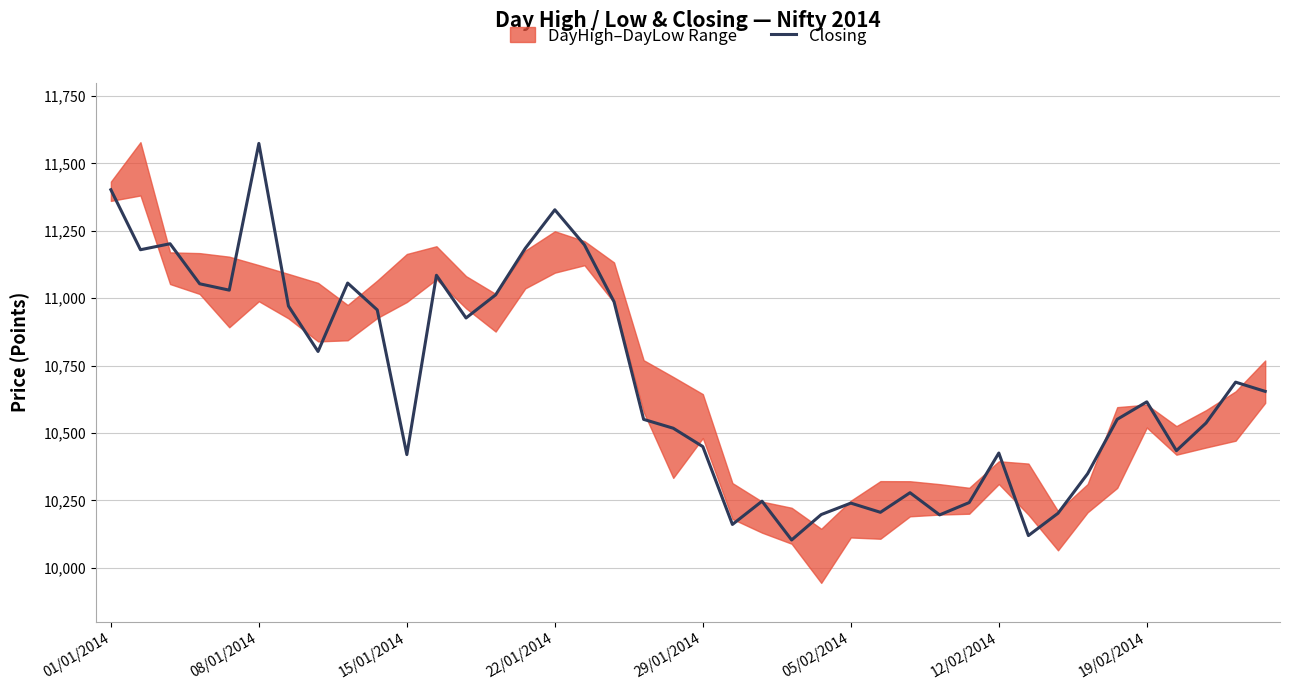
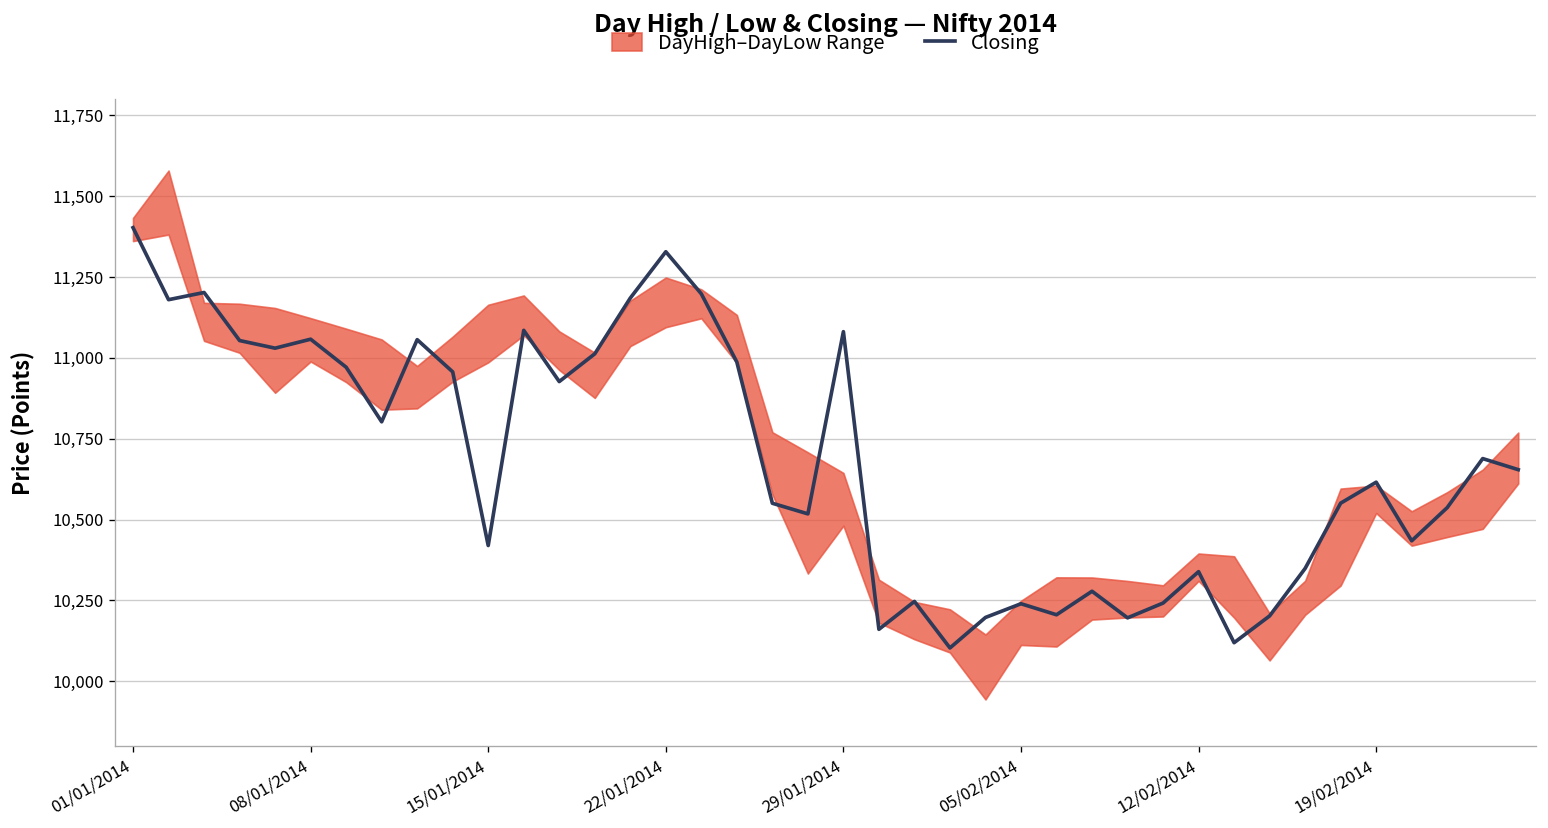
Closing, 08/01/2014: 11,570 -> 11,060
Closing, 29/01/2014: 10,450 -> 11,080
Closing, 12/02/2014: 10,430 -> 10,340
